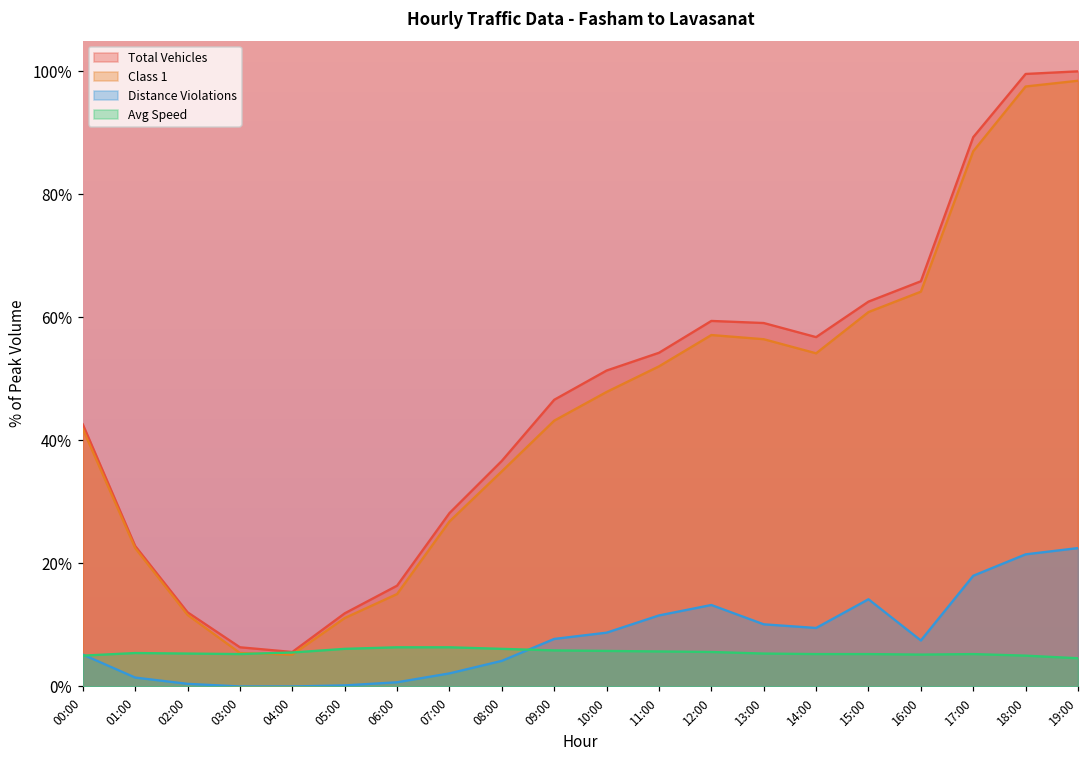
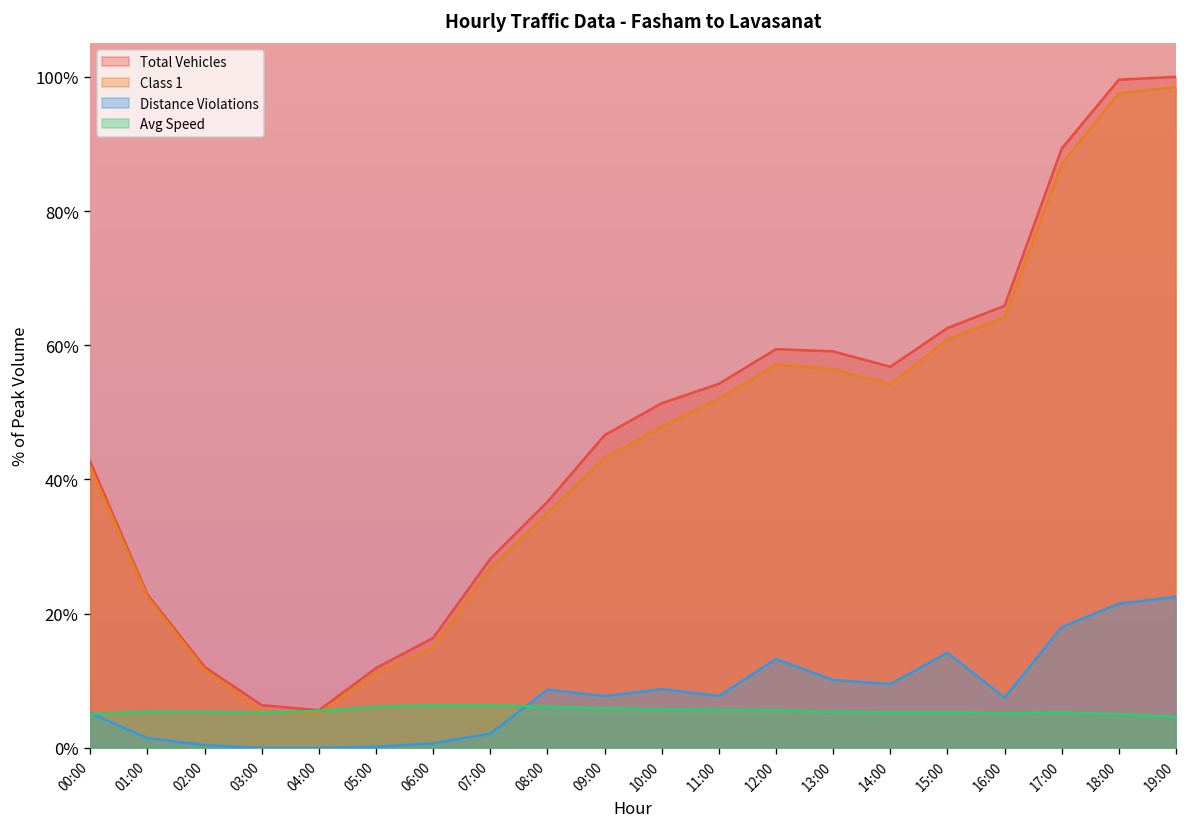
Distance Violations, 08:00: 4% -> 9%
Distance Violations, 11:00: 12% -> 8%
